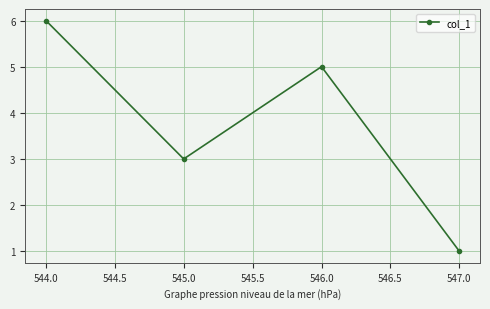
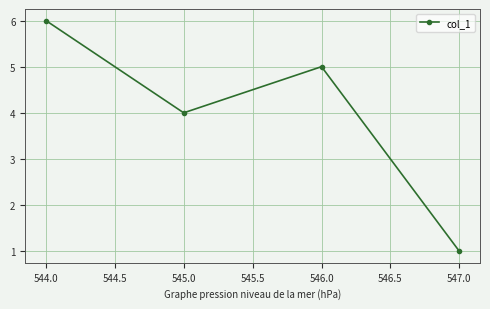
545.0: 3 -> 4
